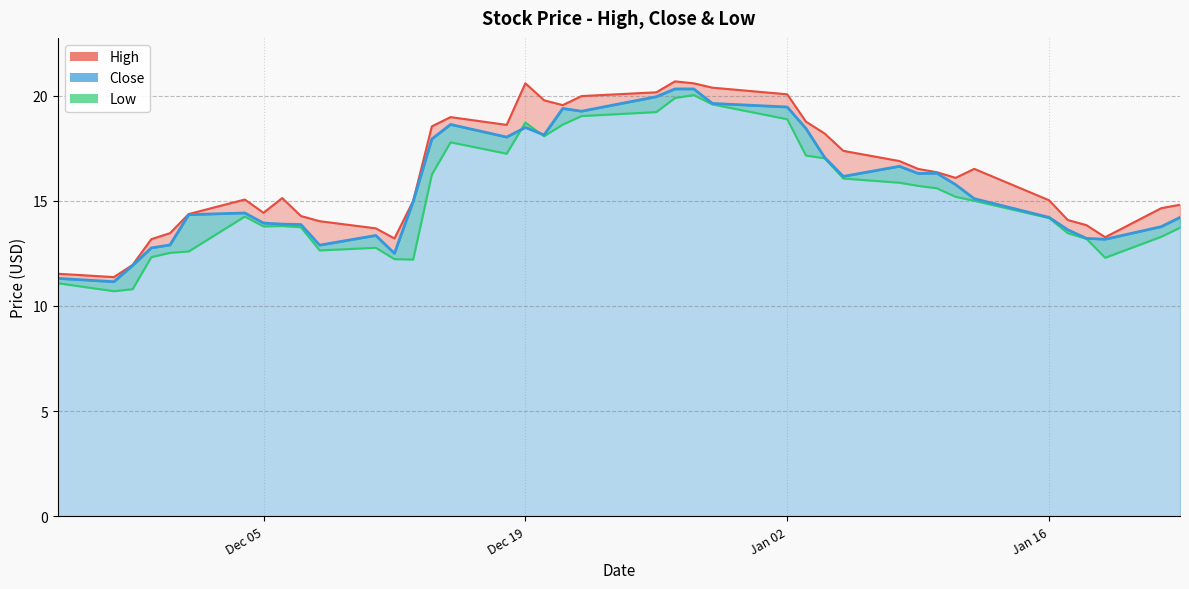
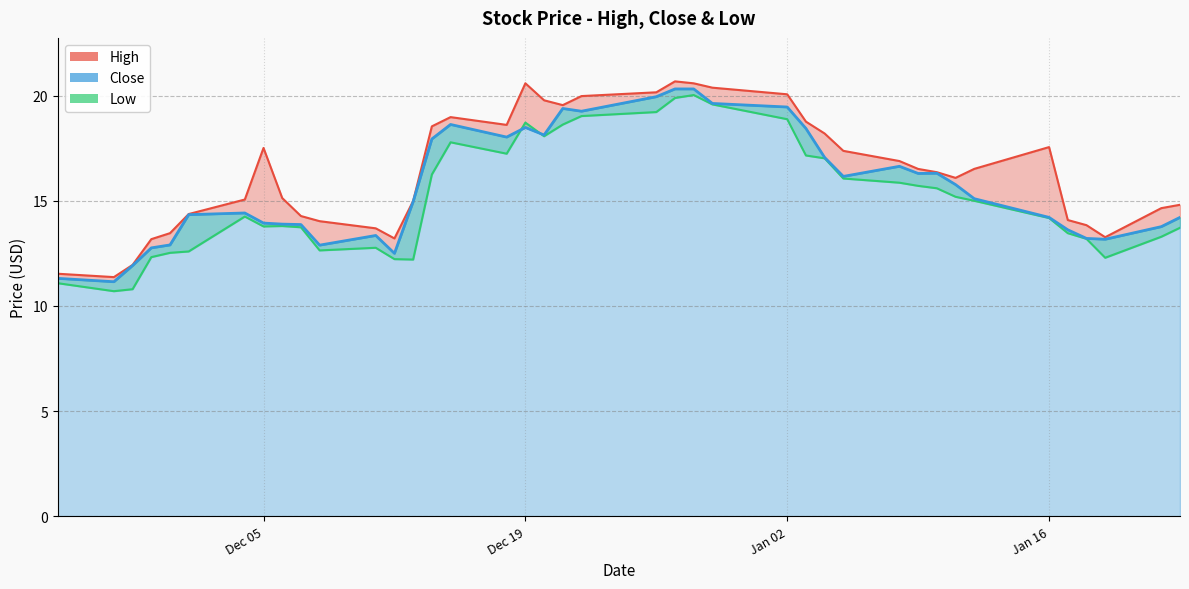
High, Dec 05: 14.4 -> 17.5
High, Jan 16: 15.0 -> 17.6
